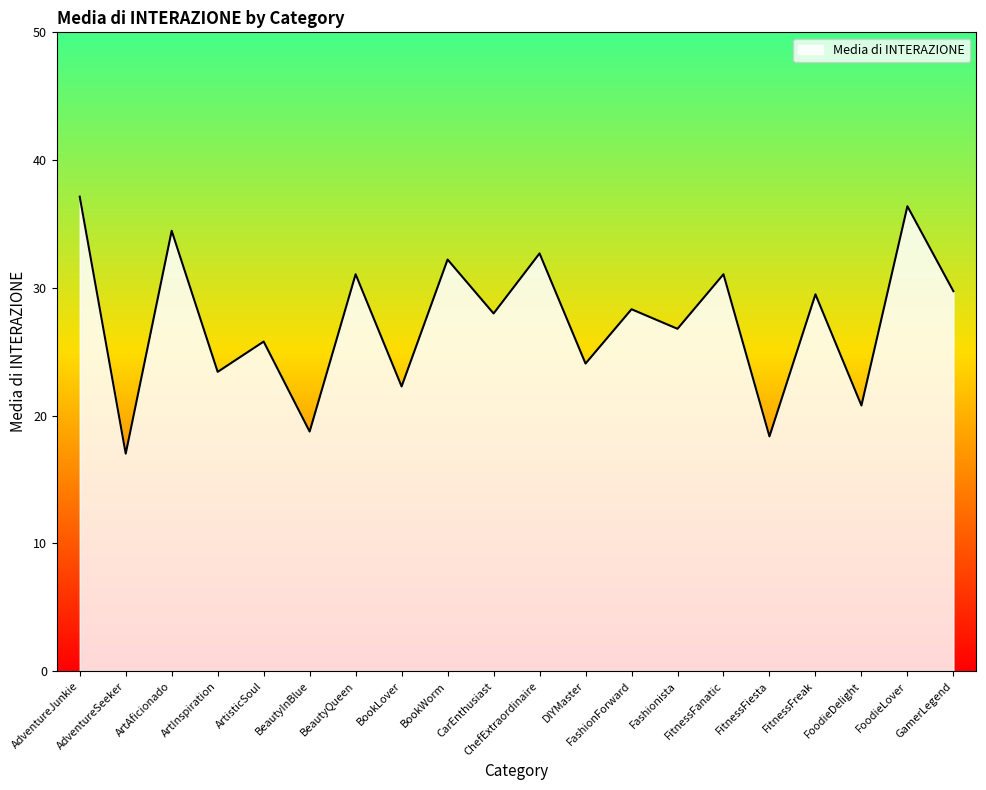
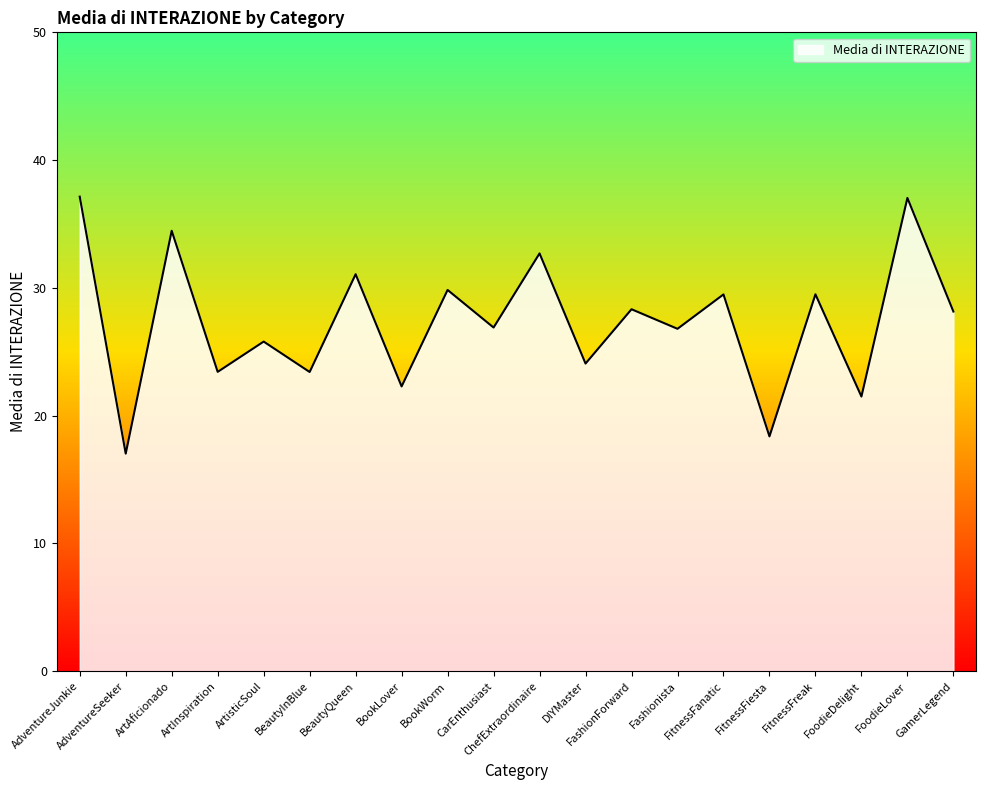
BeautyInBlue: 18.8 -> 23.4
BookWorm: 32.2 -> 29.8
CarEnthusiast: 28.0 -> 26.9
FitnessFanatic: 31.1 -> 29.5
FoodieDelight: 20.8 -> 21.5
FoodieLover: 36.4 -> 37.0
GamerLegend: 29.7 -> 28.2
